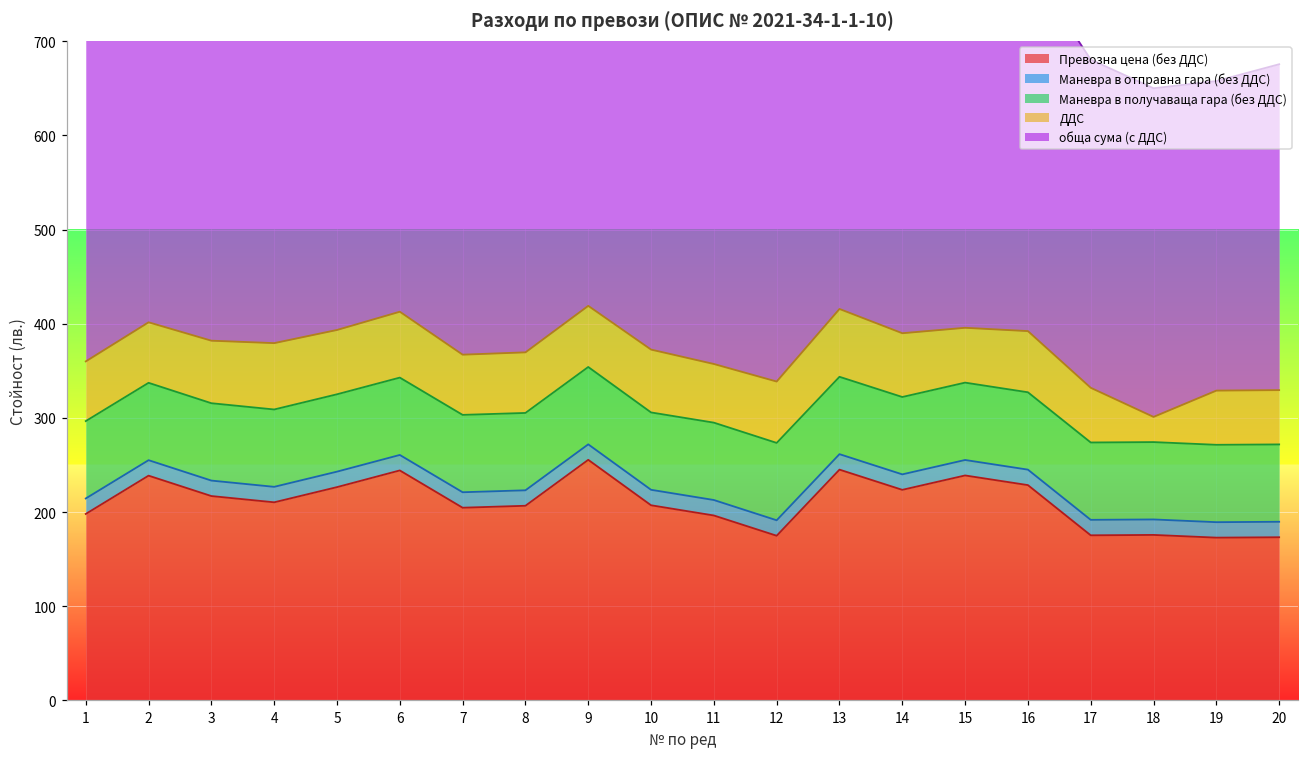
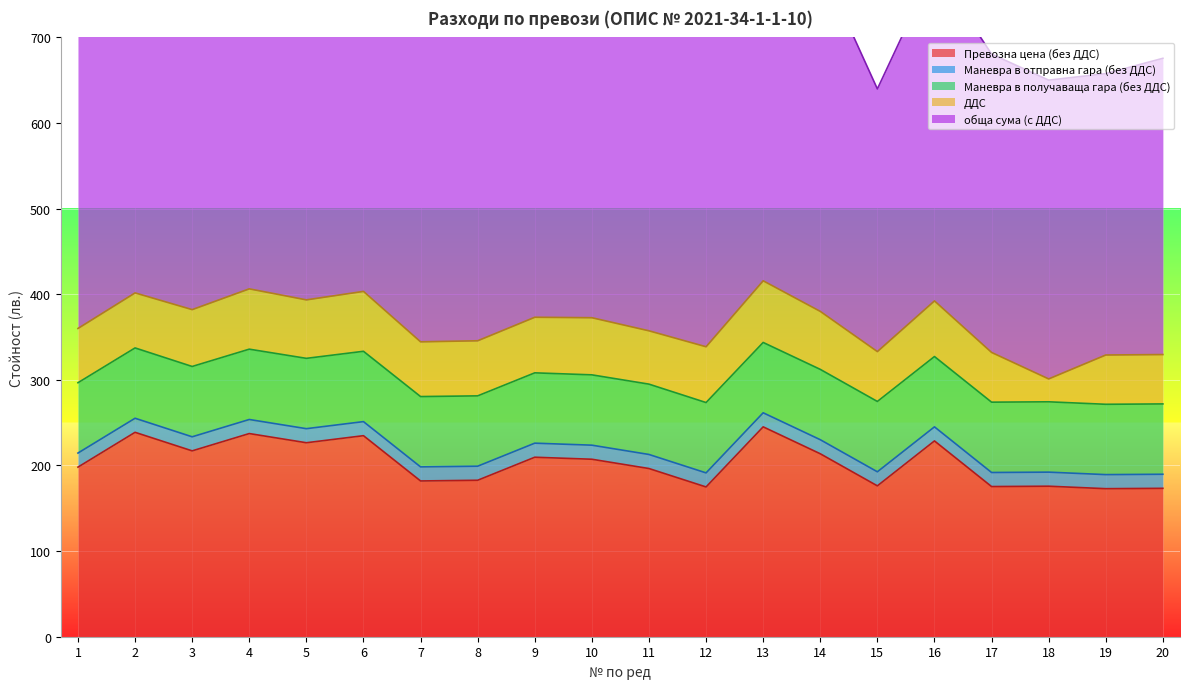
Превозна цена (без ДДС), 4: 210 -> 240
Превозна цена (без ДДС), 6: 240 -> 230
Превозна цена (без ДДС), 7: 200 -> 180
Превозна цена (без ДДС), 8: 210 -> 180
Превозна цена (без ДДС), 9: 260 -> 210
Превозна цена (без ДДС), 14: 220 -> 210
Превозна цена (без ДДС), 15: 240 -> 180
